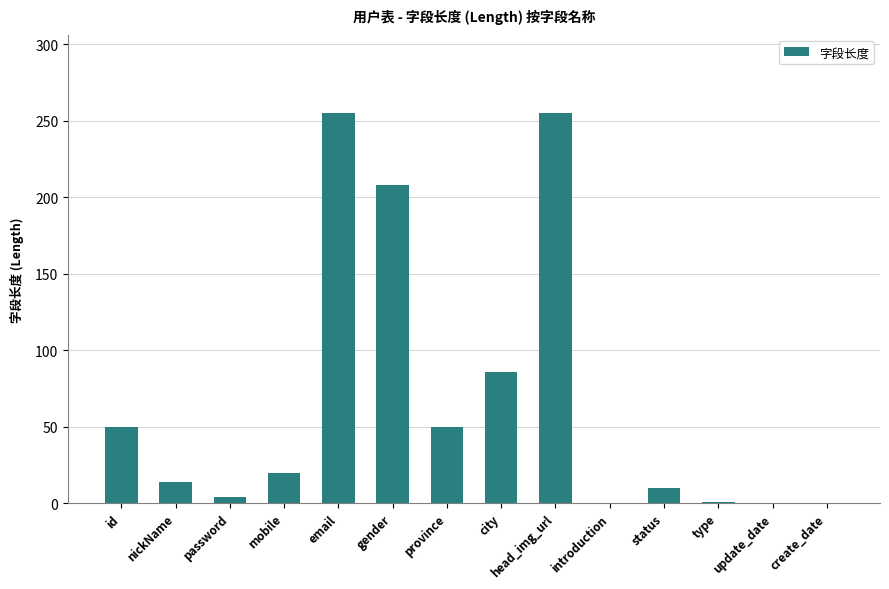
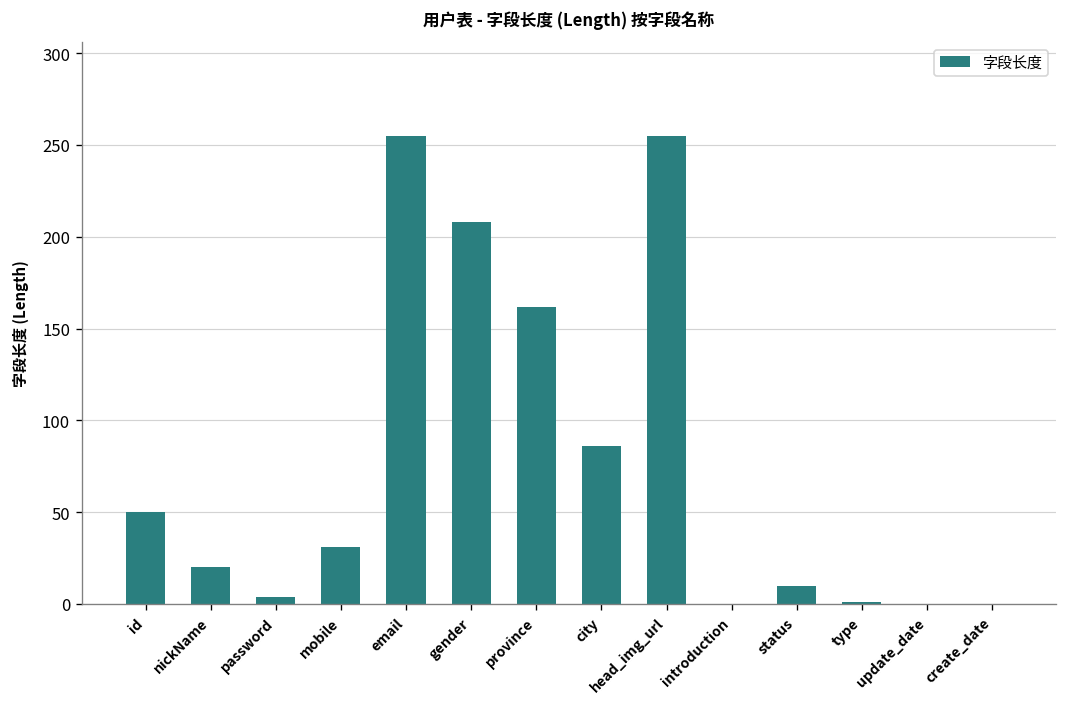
nickName: 14 -> 20
mobile: 20 -> 31
province: 50 -> 162
